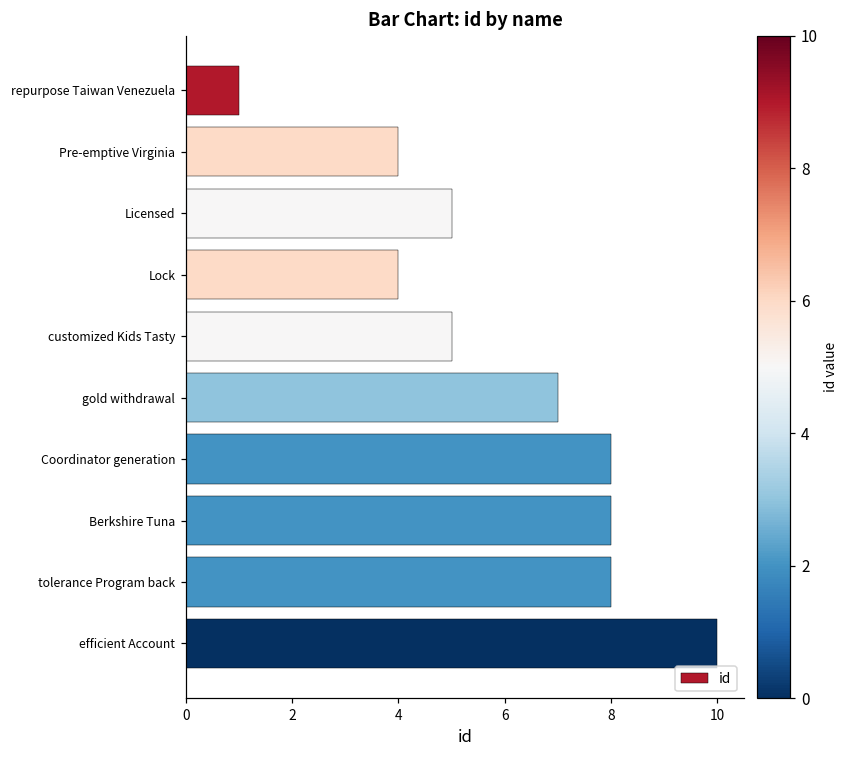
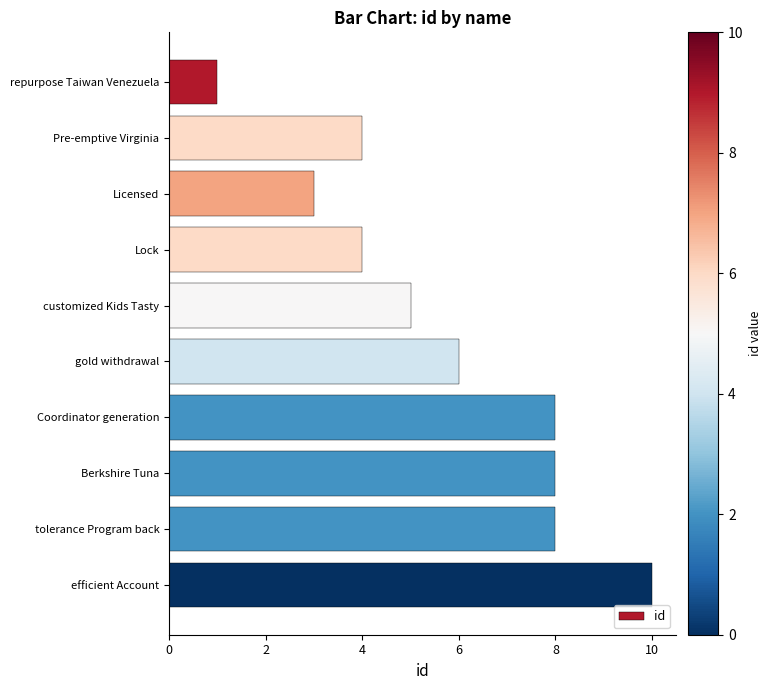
Licensed: 5 -> 3
gold withdrawal: 7 -> 6
